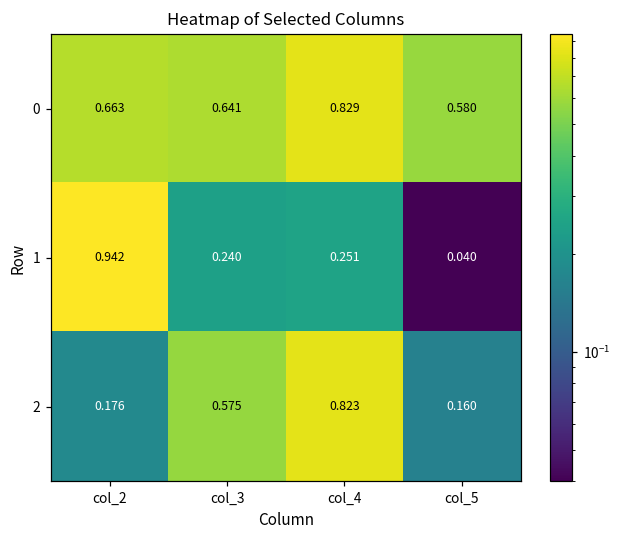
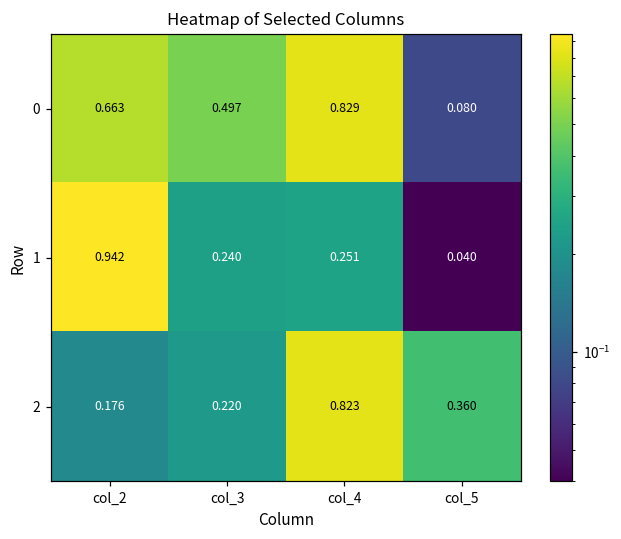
0, col_3: 0.641 -> 0.497
0, col_5: 0.580 -> 0.080
2, col_3: 0.575 -> 0.220
2, col_5: 0.160 -> 0.360
